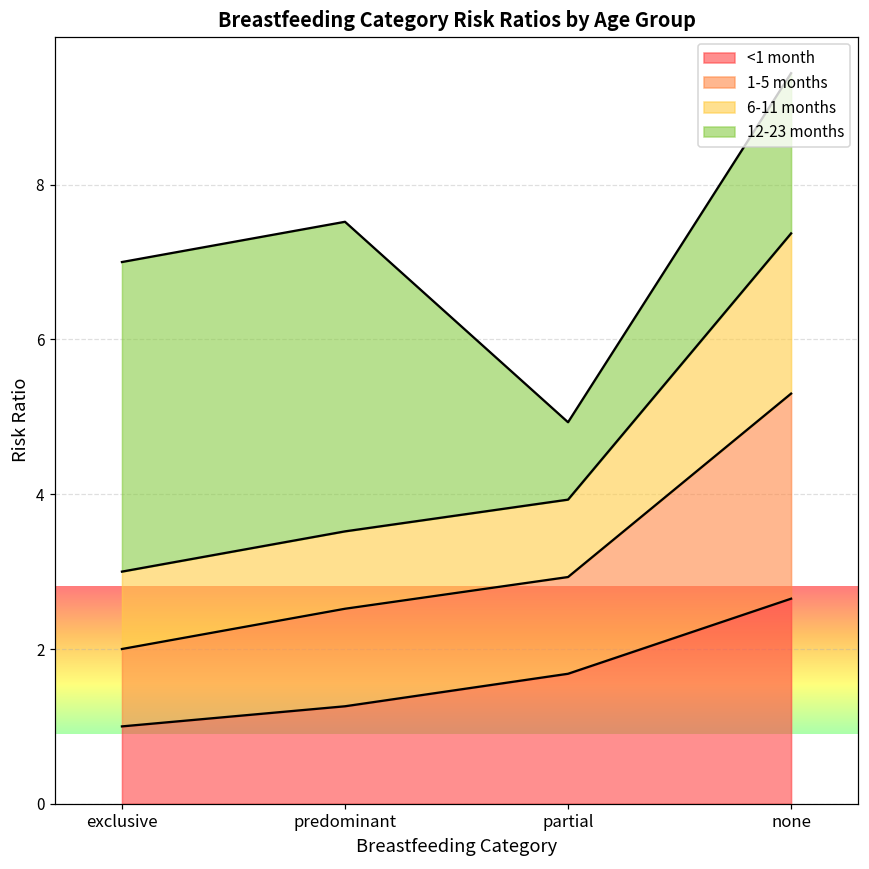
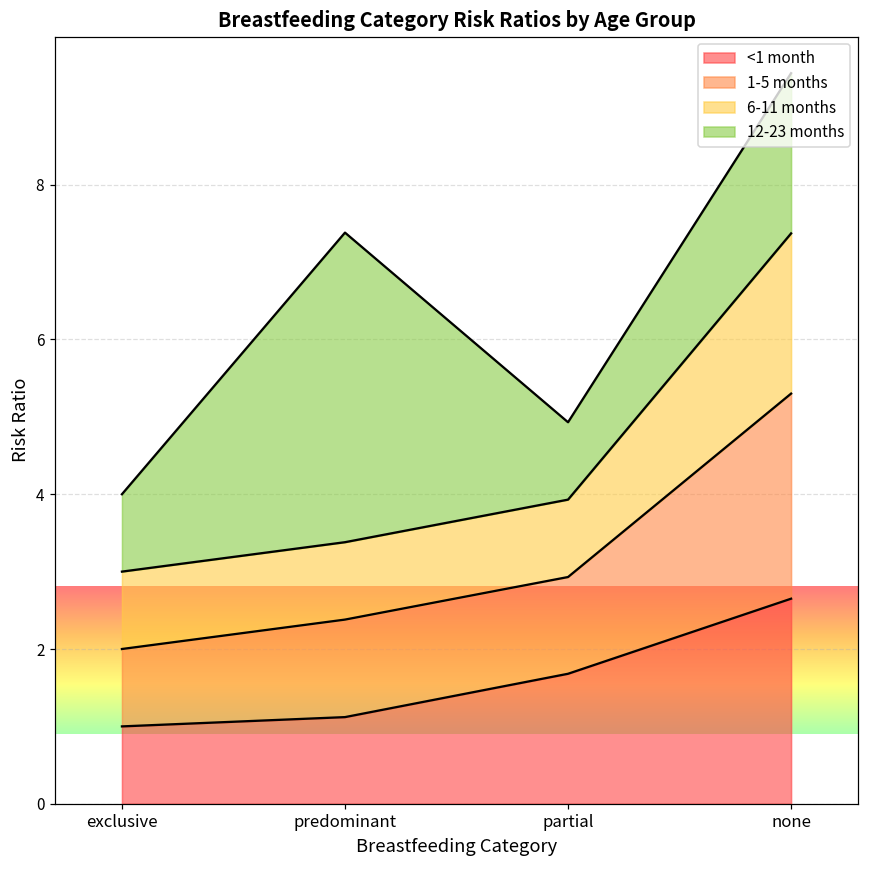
12-23 months, exclusive: 4 -> 1
<1 month, predominant: 1.3 -> 1.1
